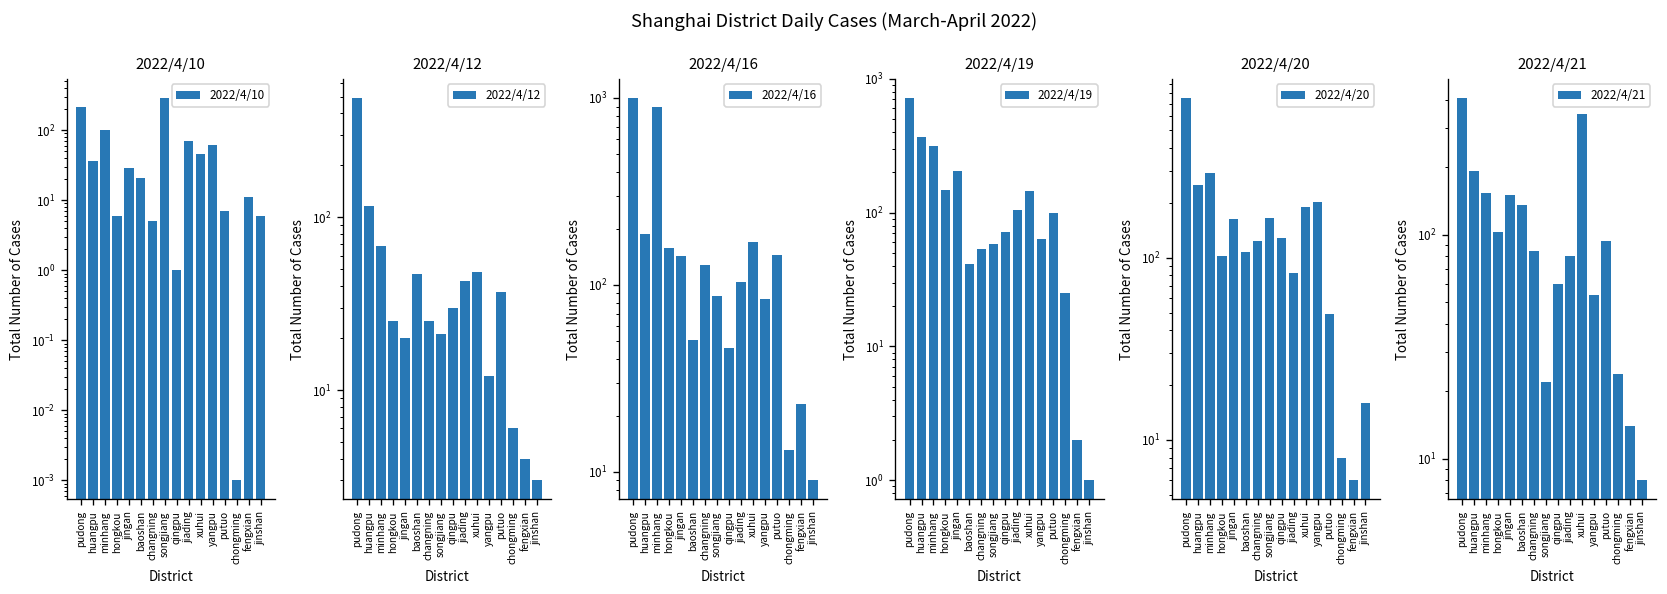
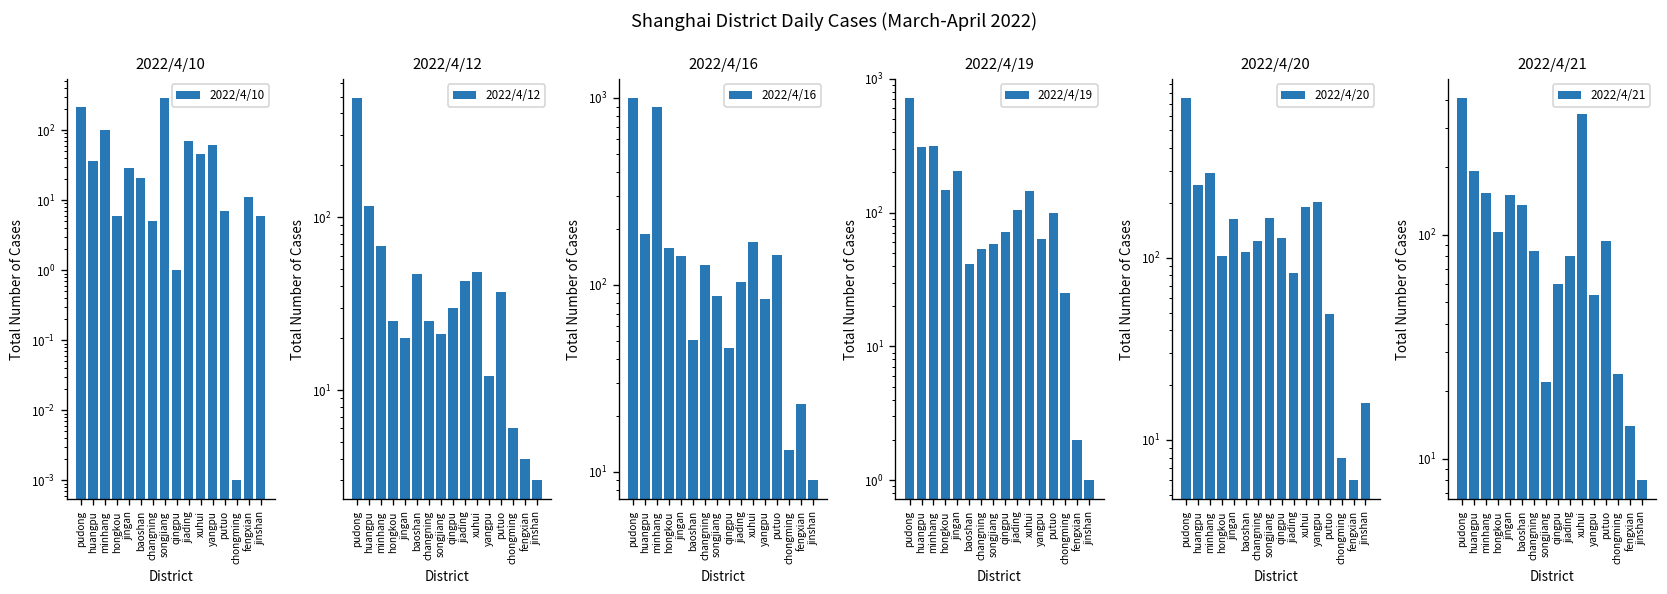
2022/4/19, huangpu: 370 -> 310
